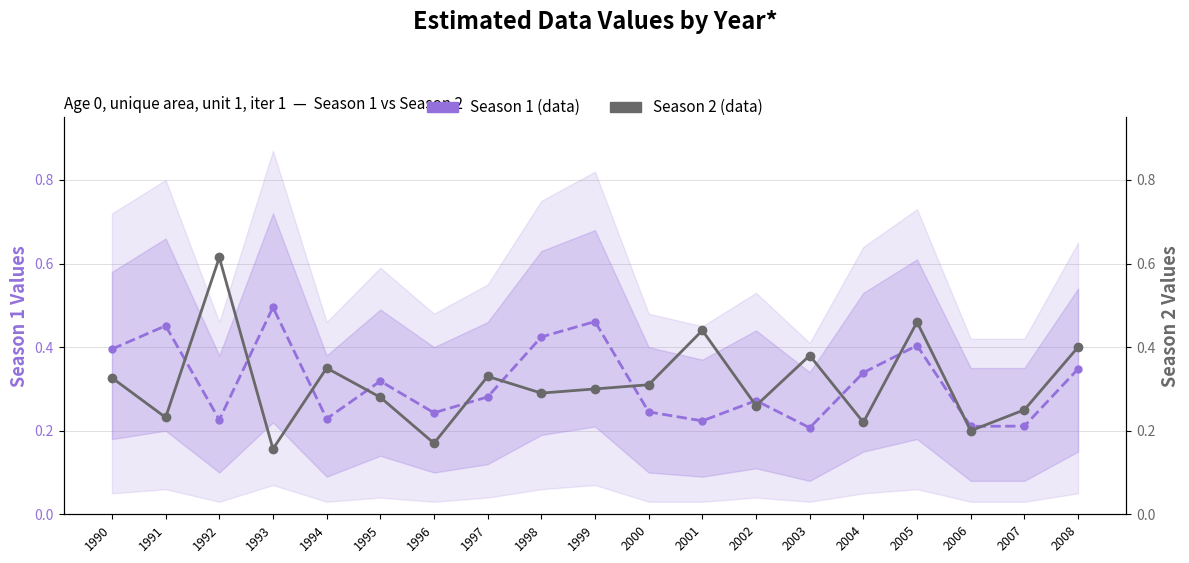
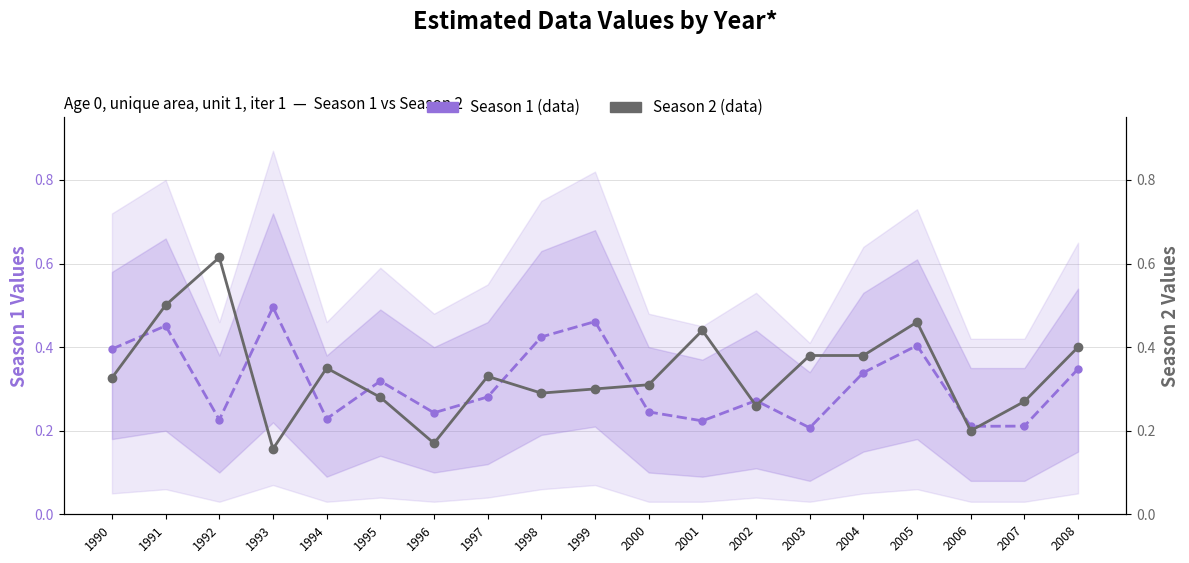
Season 2 (data), 1991: 0.23 -> 0.50
Season 2 (data), 2004: 0.22 -> 0.38
Season 2 (data), 2007: 0.25 -> 0.27
